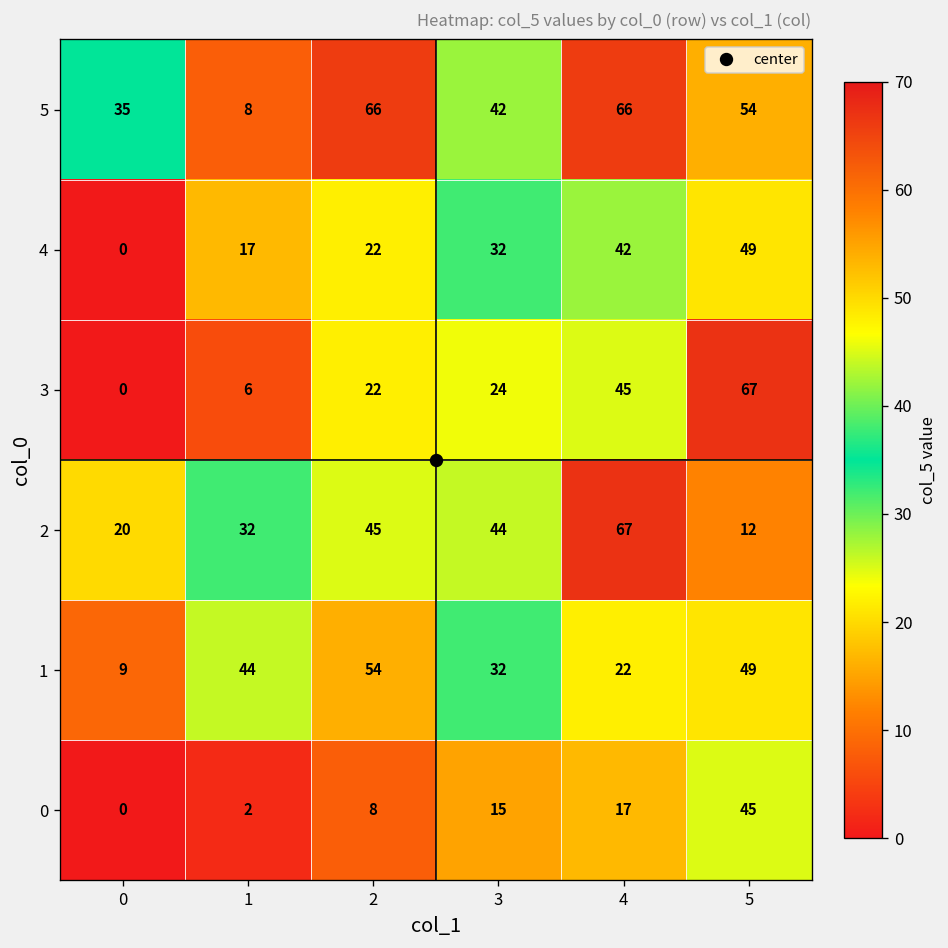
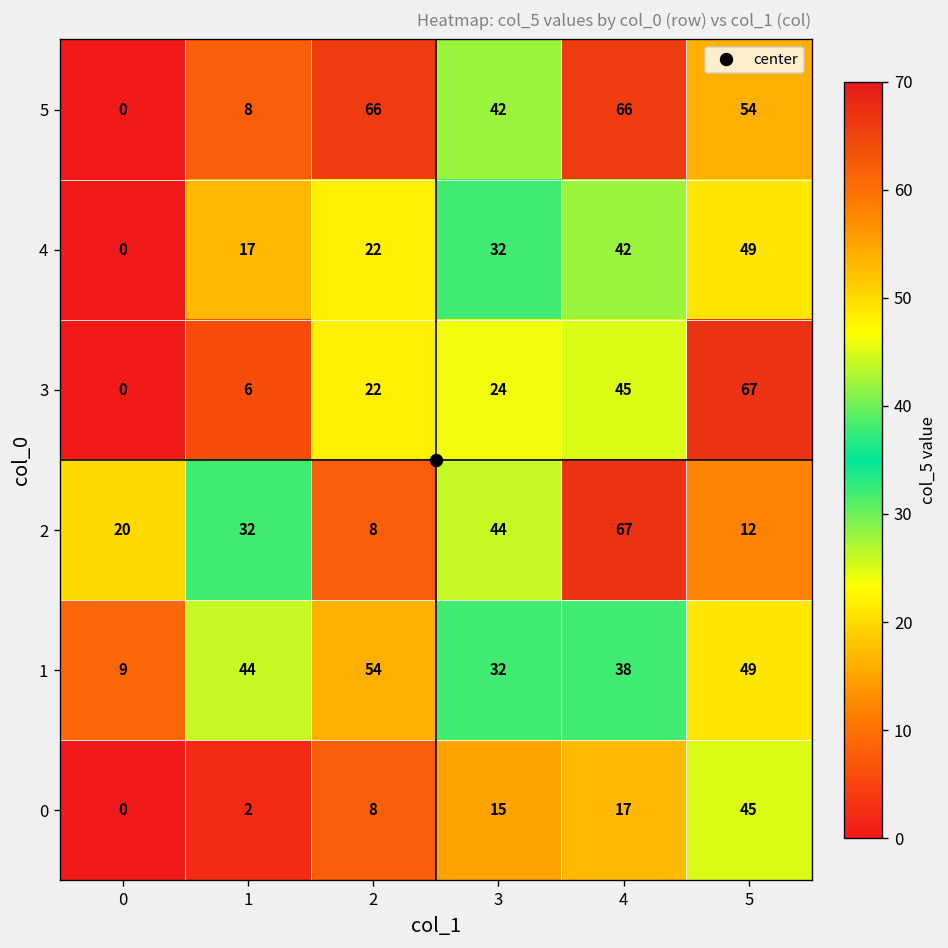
5, 0: 35 -> 0
2, 2: 45 -> 8
1, 4: 22 -> 38
